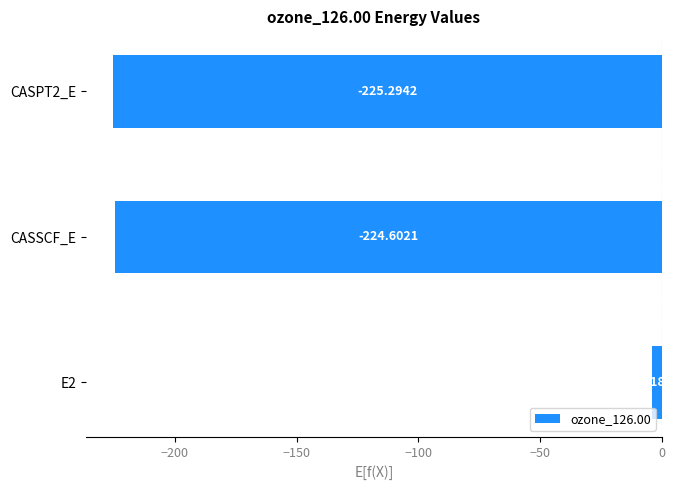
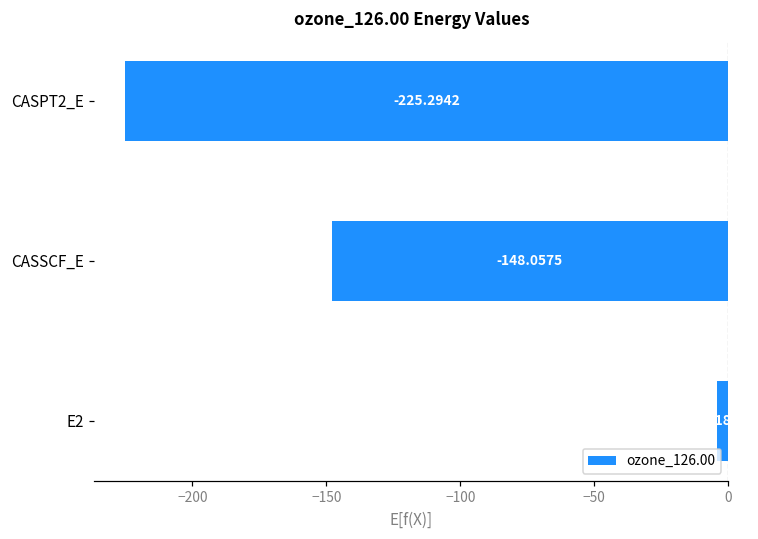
CASSCF_E: -224.6021 -> -148.0575
